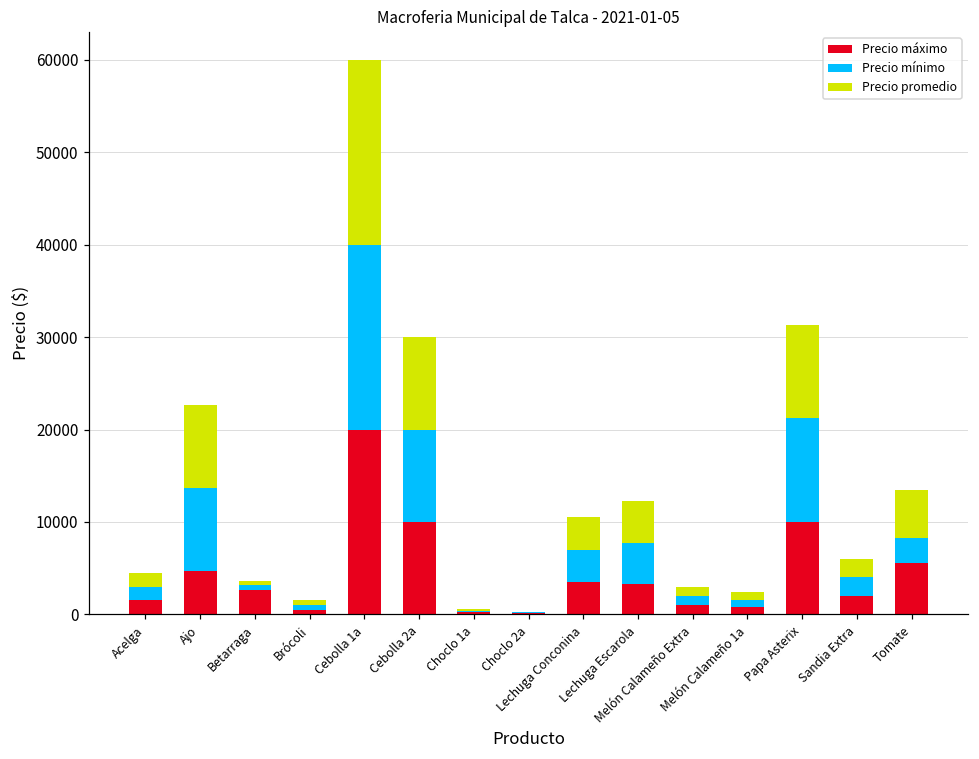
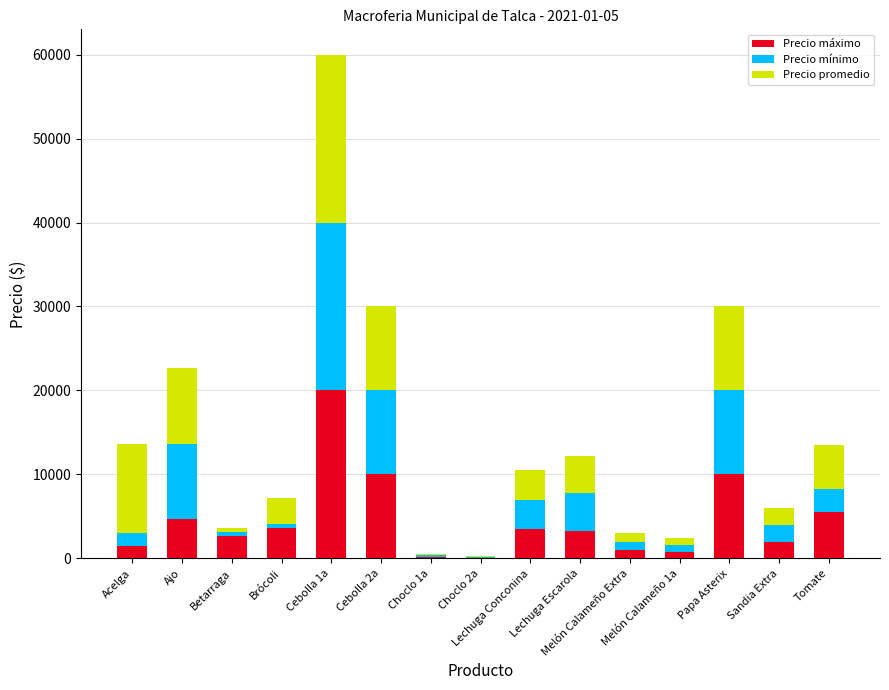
Precio promedio, Acelga: 2000 -> 11000
Precio máximo, Brócoli: 1000 -> 4000
Precio promedio, Brócoli: 1000 -> 3000
Precio mínimo, Papa Asterix: 11000 -> 10000
